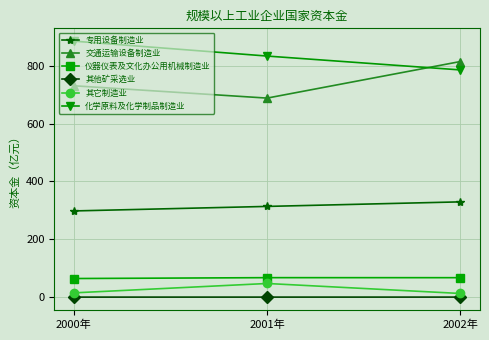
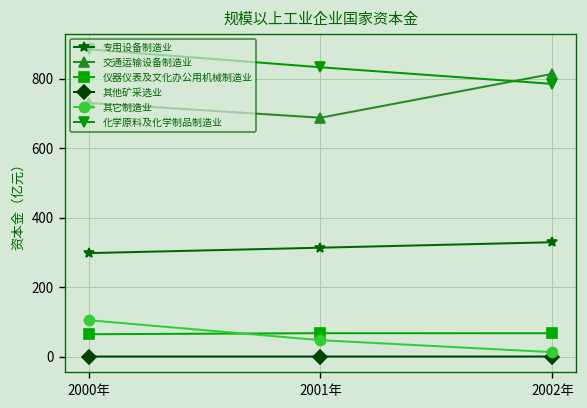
其它制造业, 2000年: 10 -> 100
